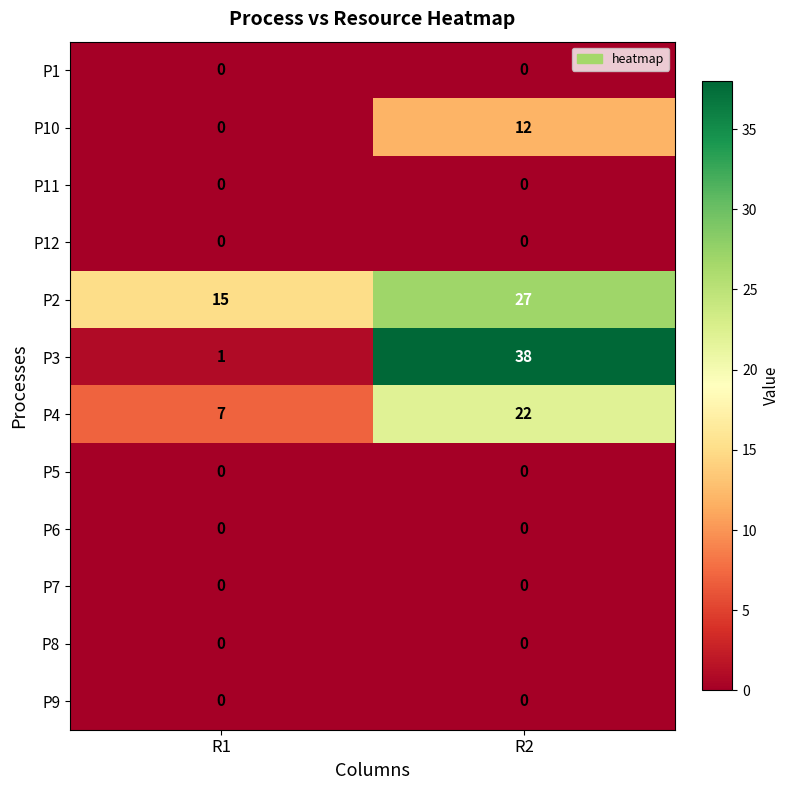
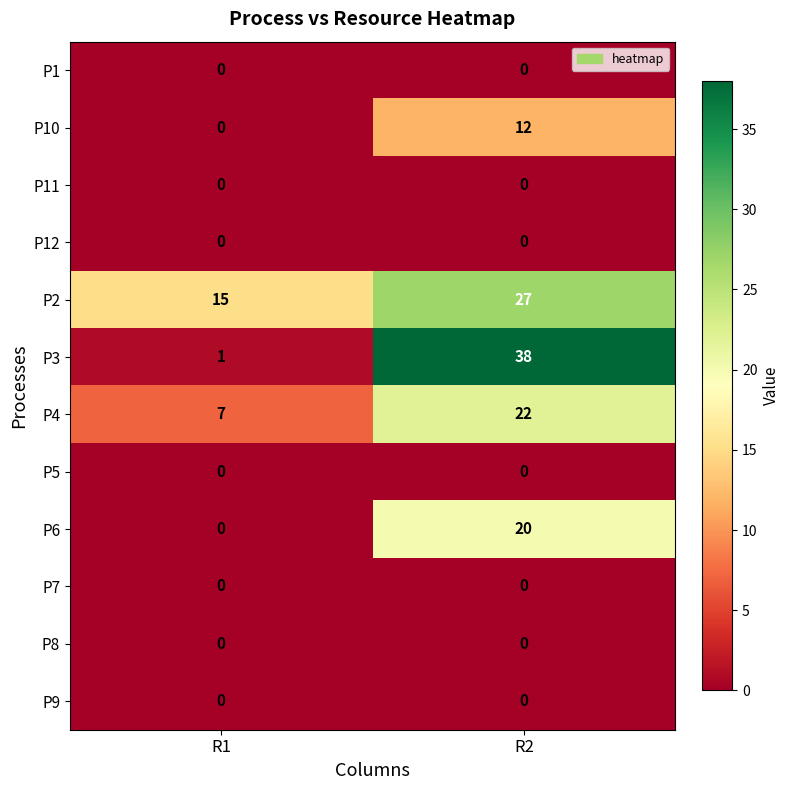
P6, R2: 0 -> 20
